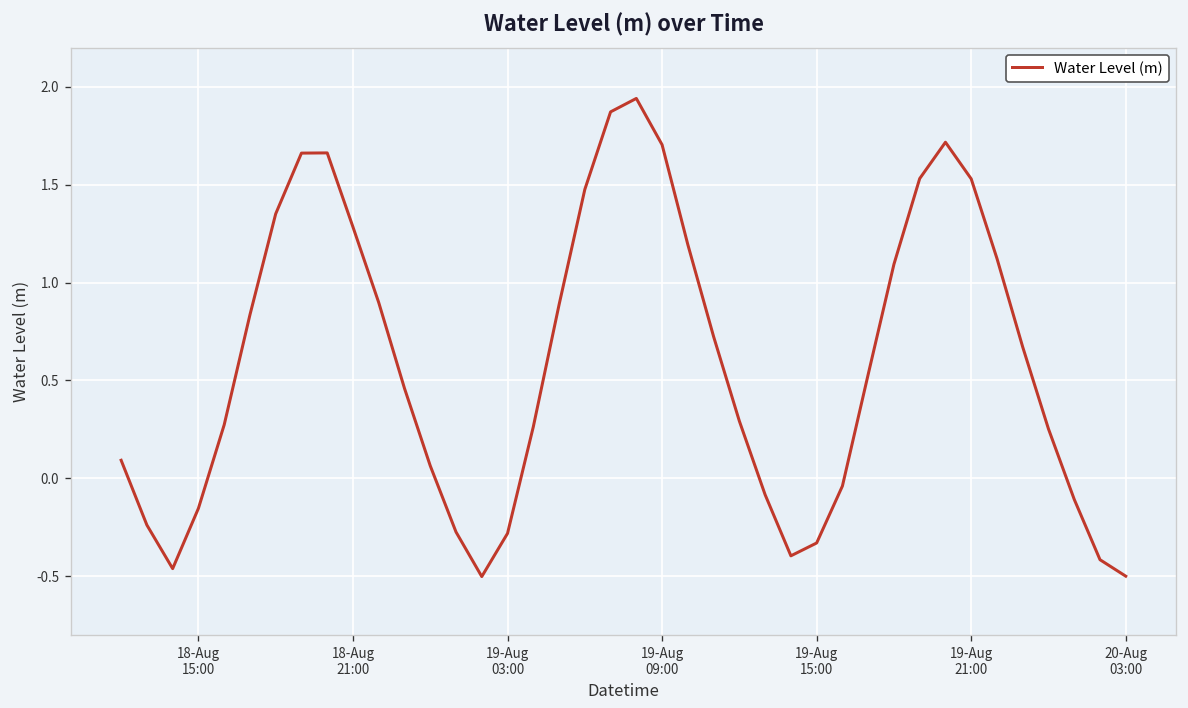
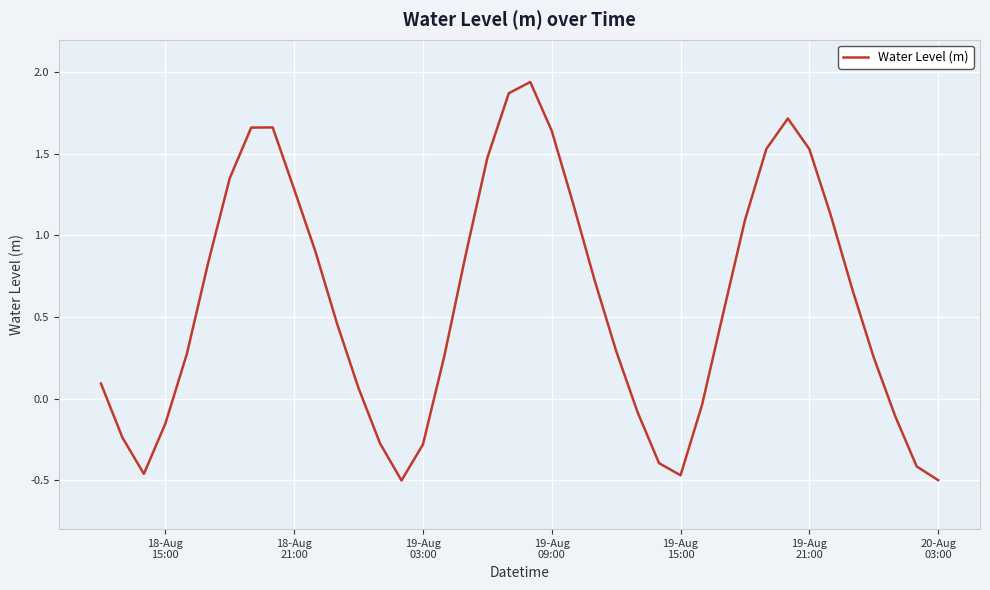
19-Aug 09:00: 1.70 -> 1.64
19-Aug 15:00: -0.33 -> -0.47
